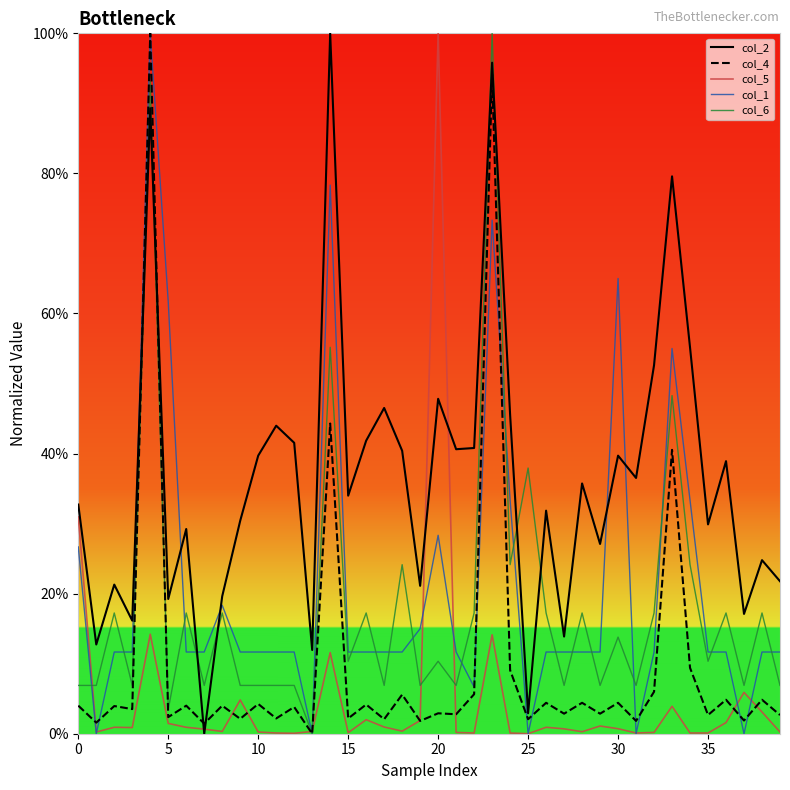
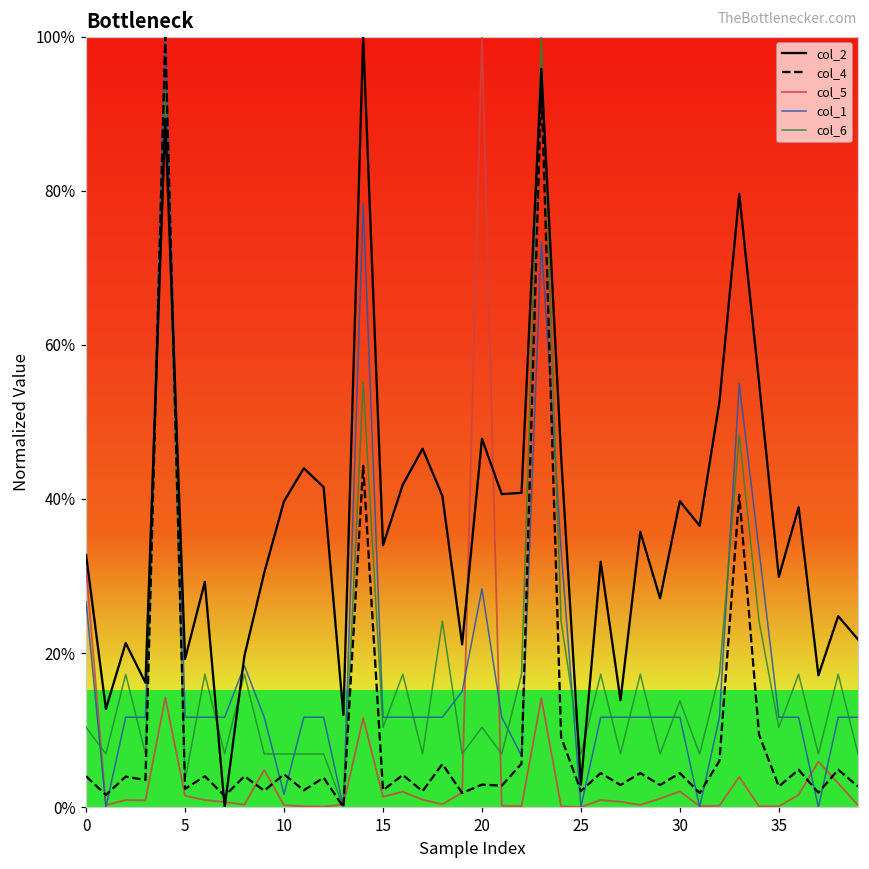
col_6, 0: 7% -> 10%
col_1, 5: 62% -> 12%
col_1, 10: 12% -> 2%
col_5, 15: 0% -> 1%
col_6, 25: 38% -> 7%
col_5, 30: 1% -> 2%
col_1, 30: 65% -> 12%
